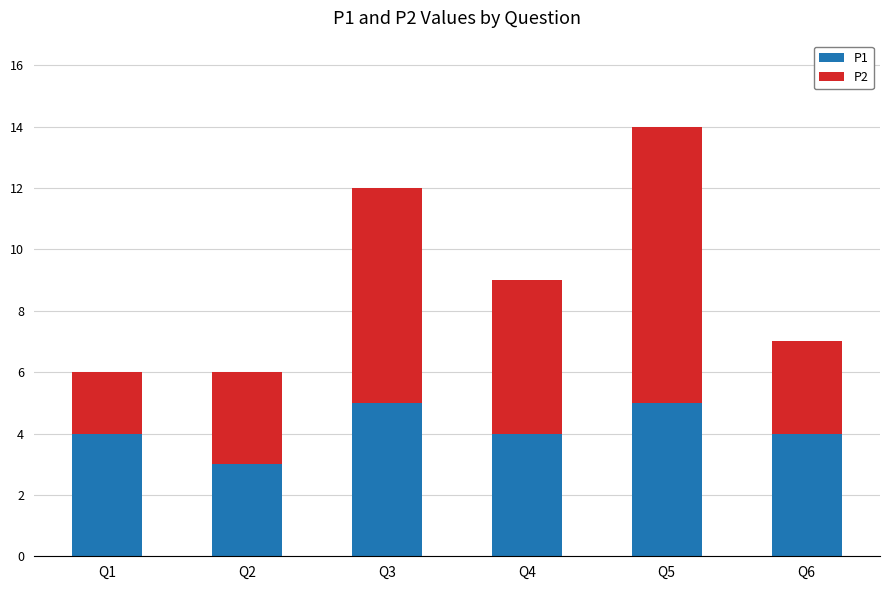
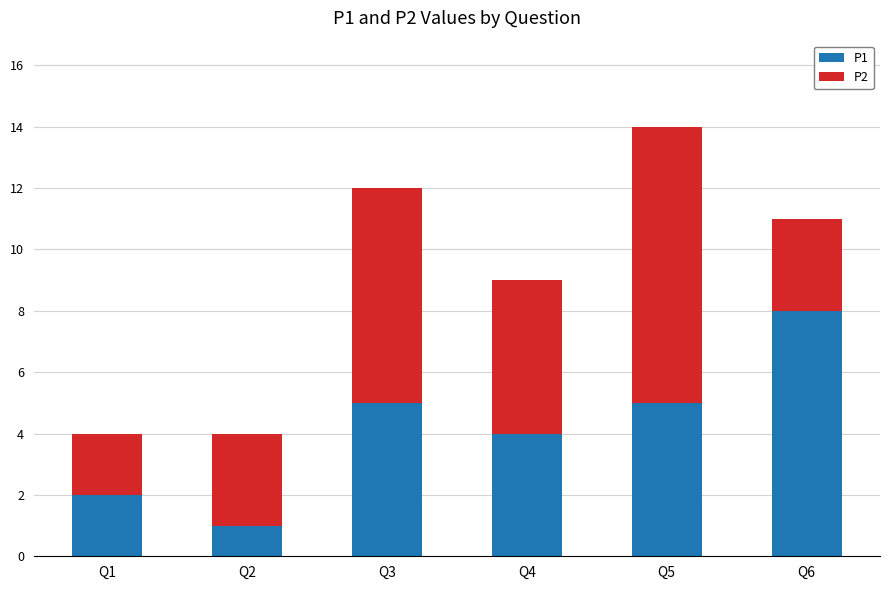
P1, Q1: 4 -> 2
P1, Q2: 3 -> 1
P1, Q6: 4 -> 8
